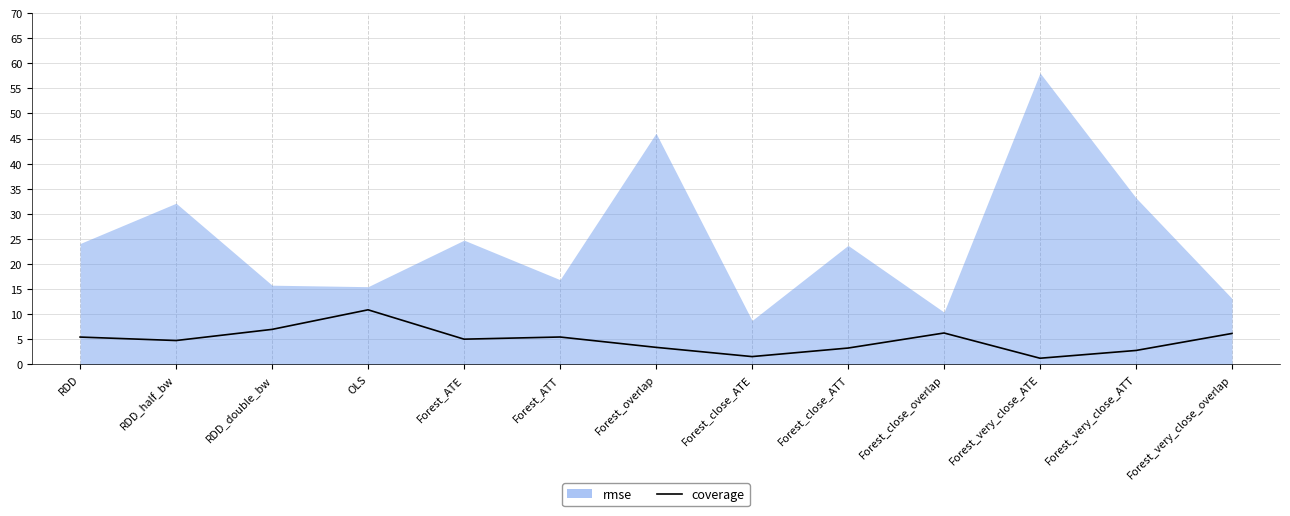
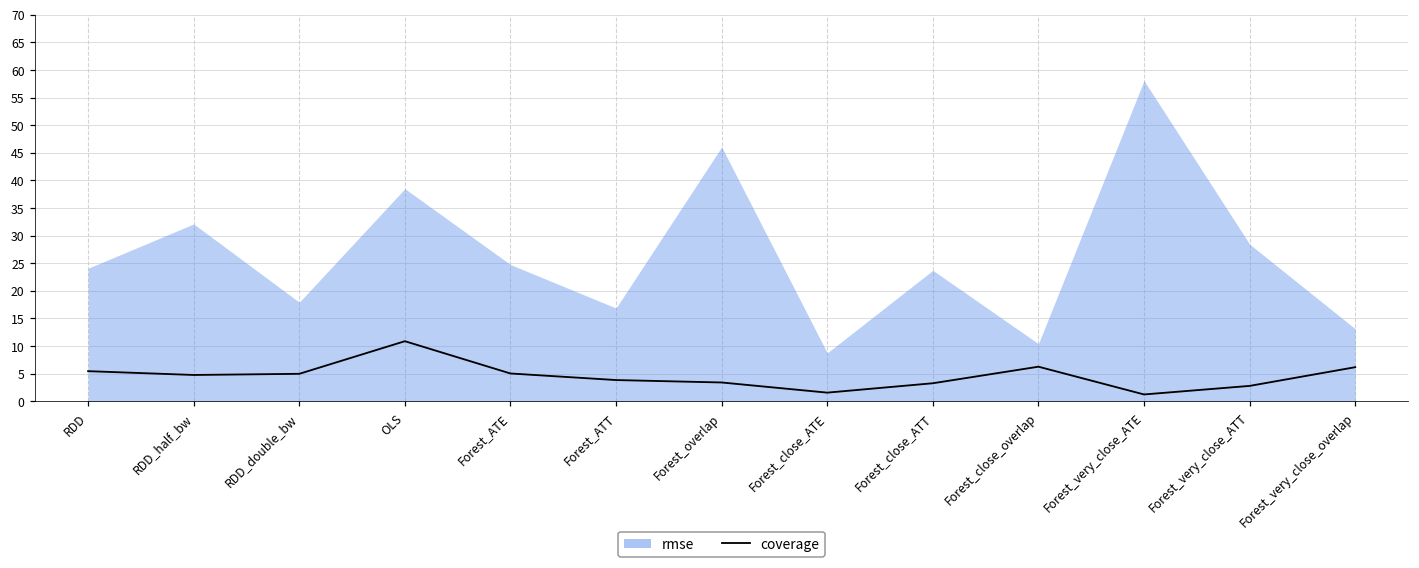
coverage, RDD_double_bw: 7 -> 5
rmse, RDD_double_bw: 16 -> 18
rmse, OLS: 15 -> 39
coverage, Forest_ATT: 5 -> 4
rmse, Forest_very_close_ATT: 33 -> 28
